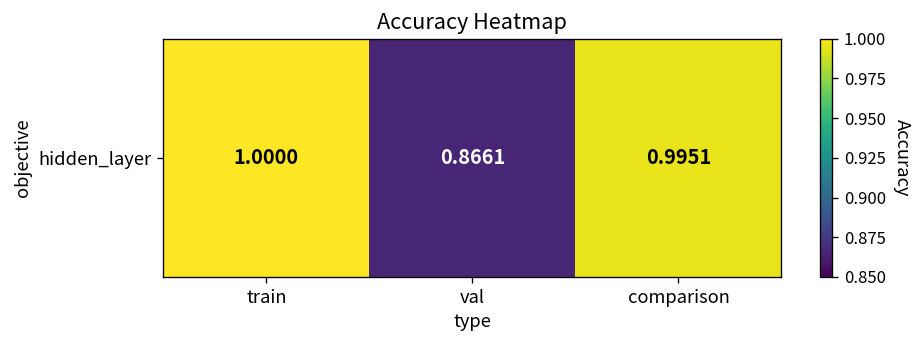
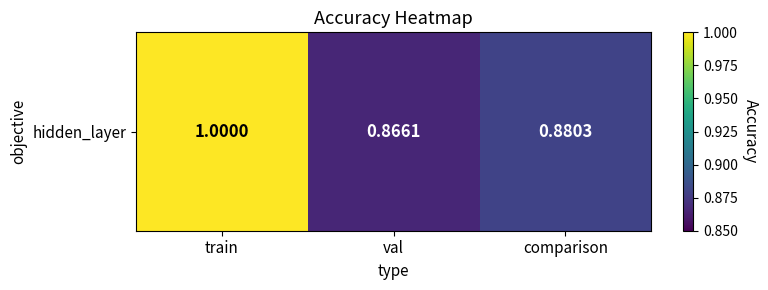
hidden_layer, comparison: 0.9951 -> 0.8803
